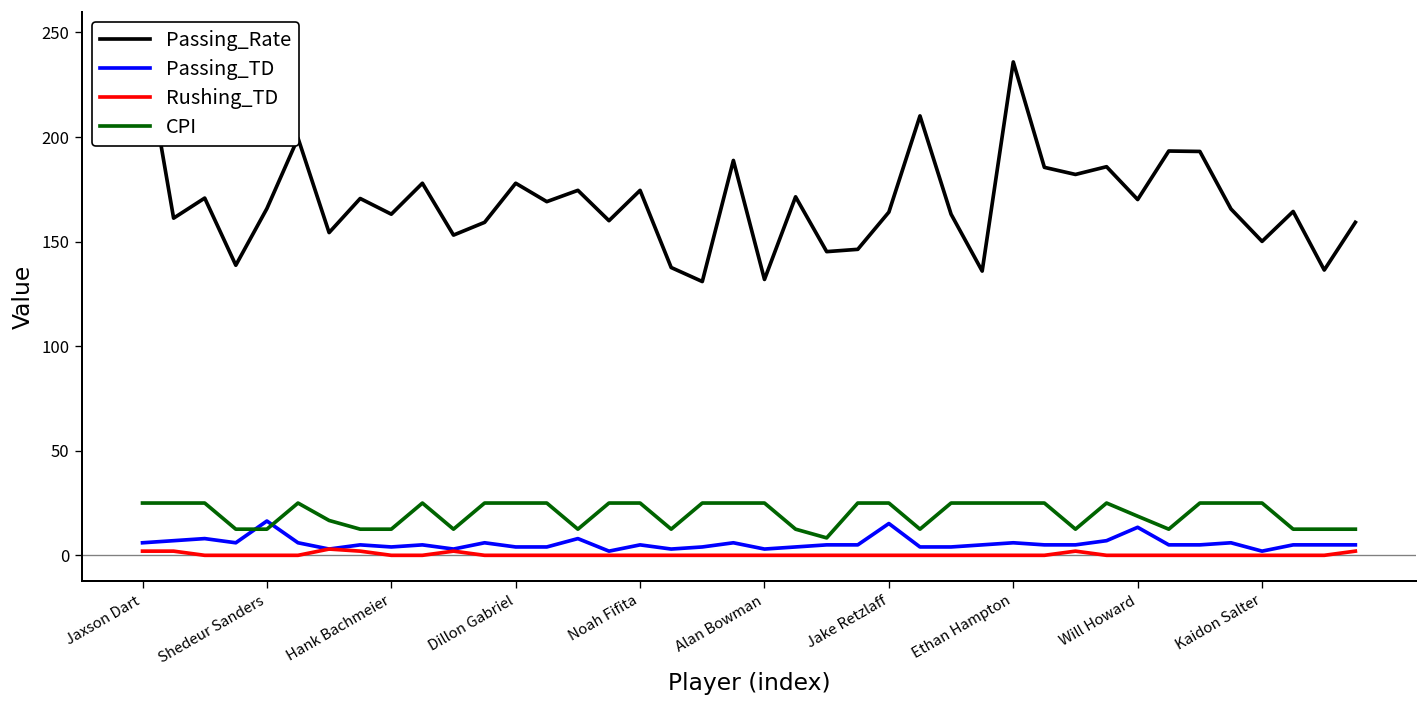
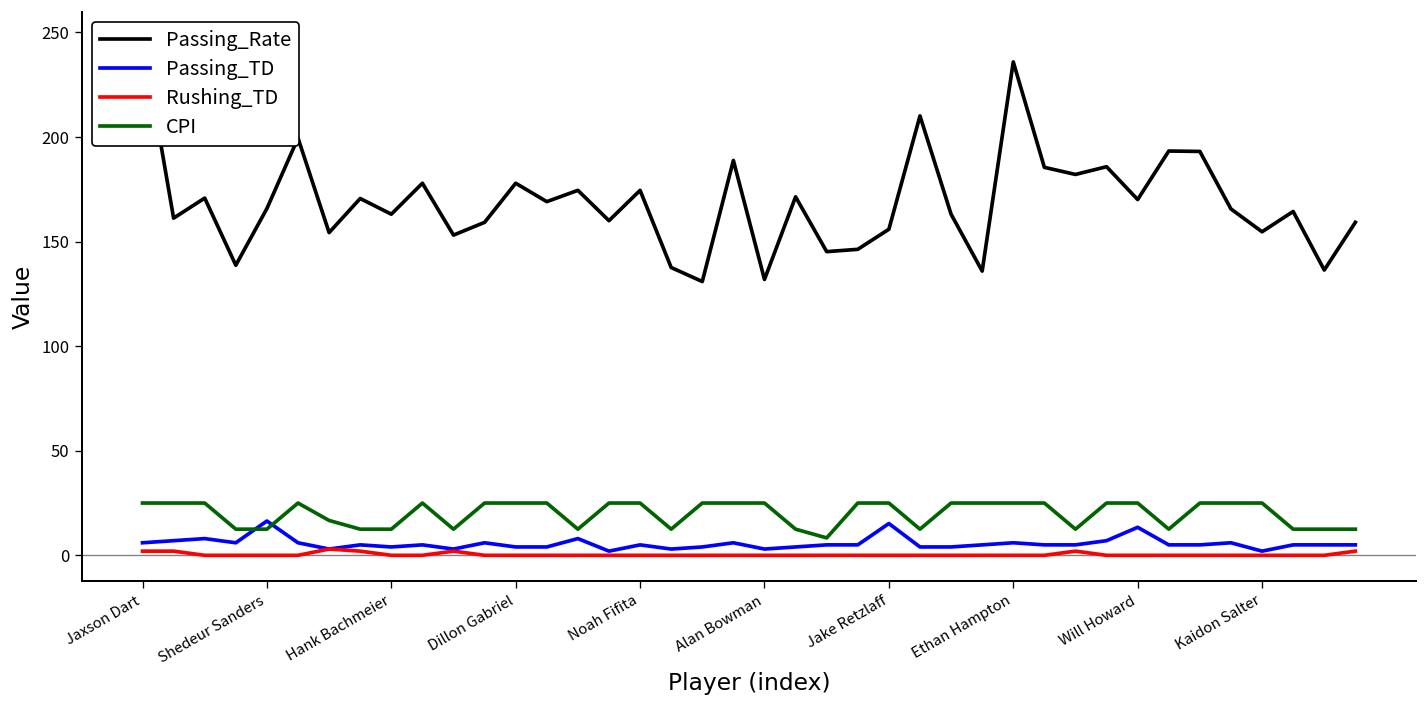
Passing_Rate, Jake Retzlaff: 164 -> 156
CPI, Will Howard: 19 -> 25
Passing_Rate, Kaidon Salter: 150 -> 155
